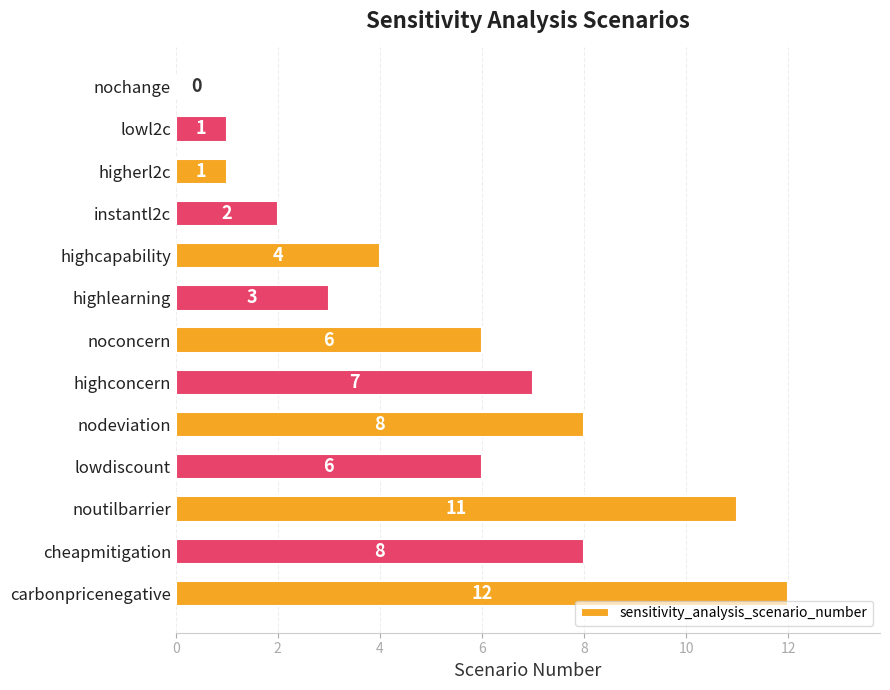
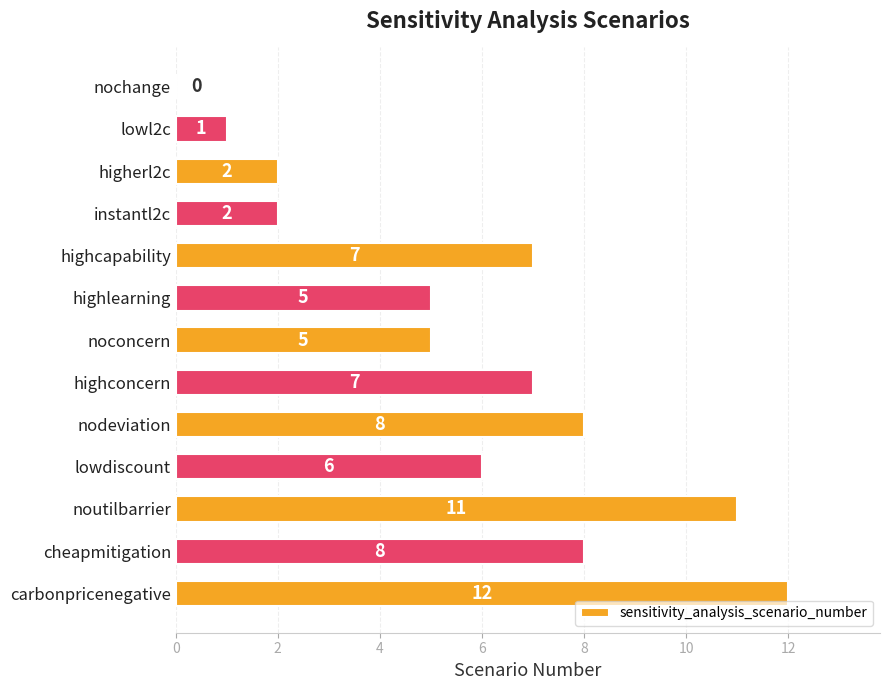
higherl2c: 1 -> 2
highcapability: 4 -> 7
highlearning: 3 -> 5
noconcern: 6 -> 5
